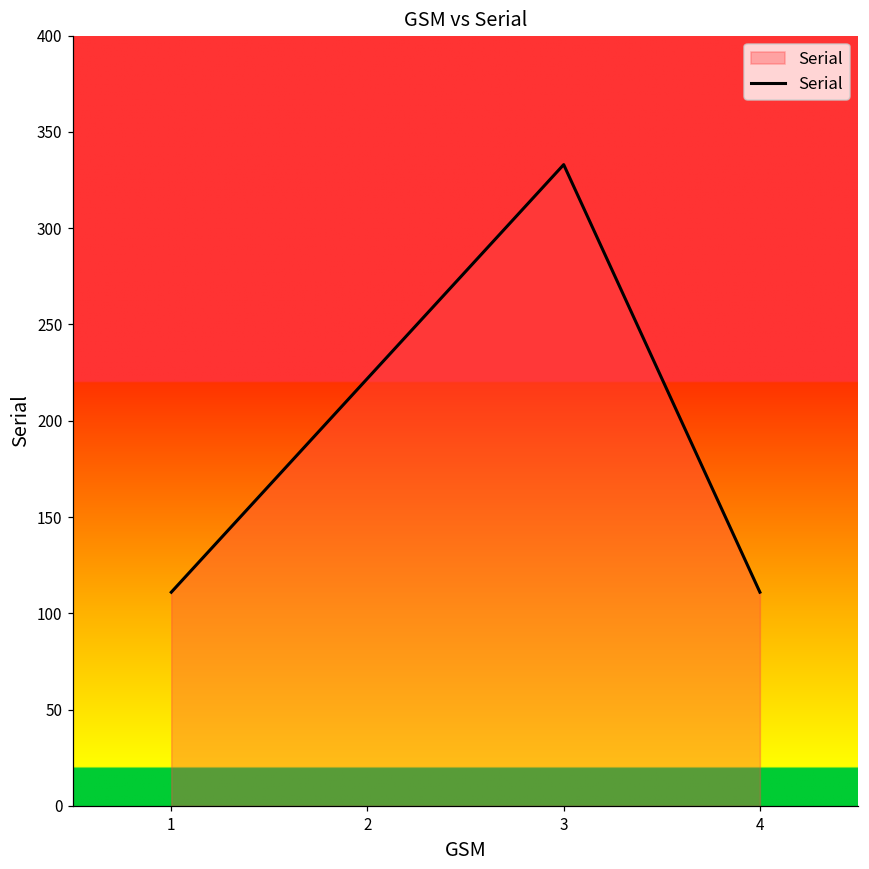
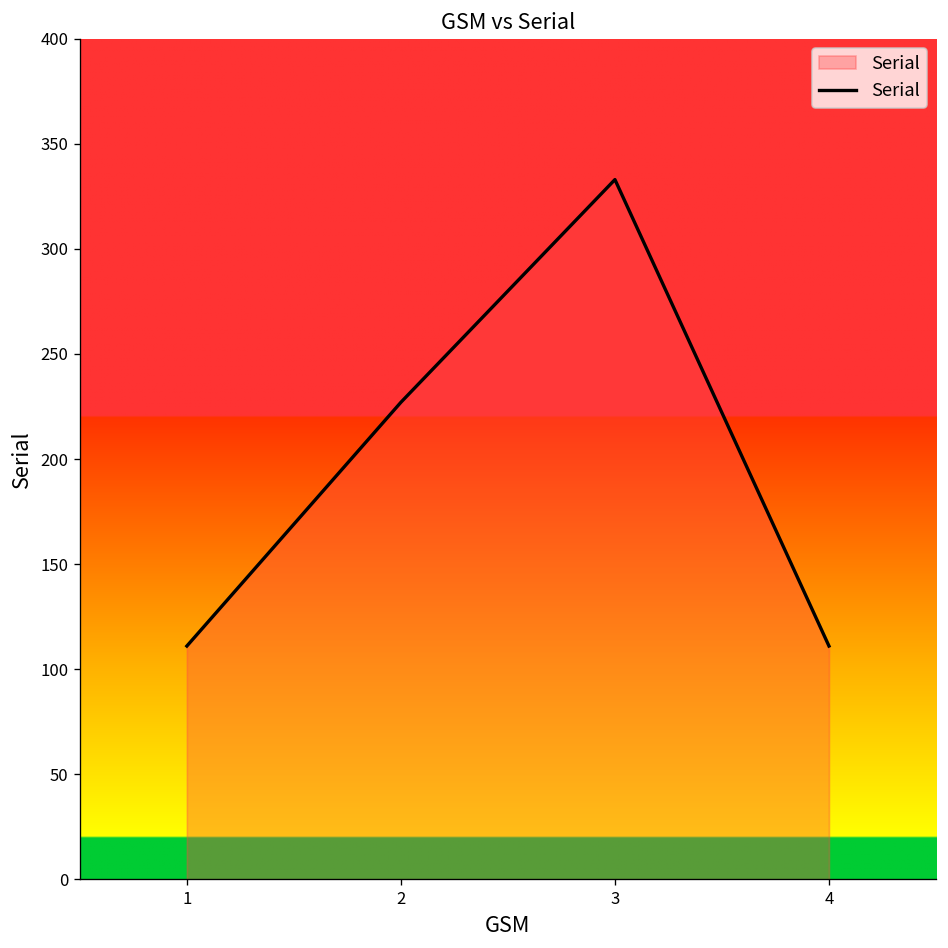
2: 222 -> 227
